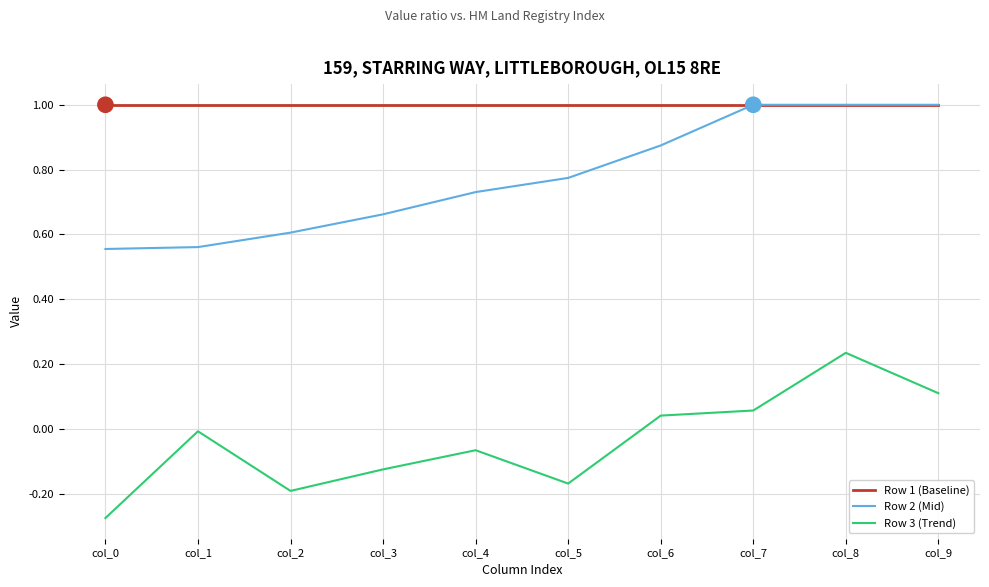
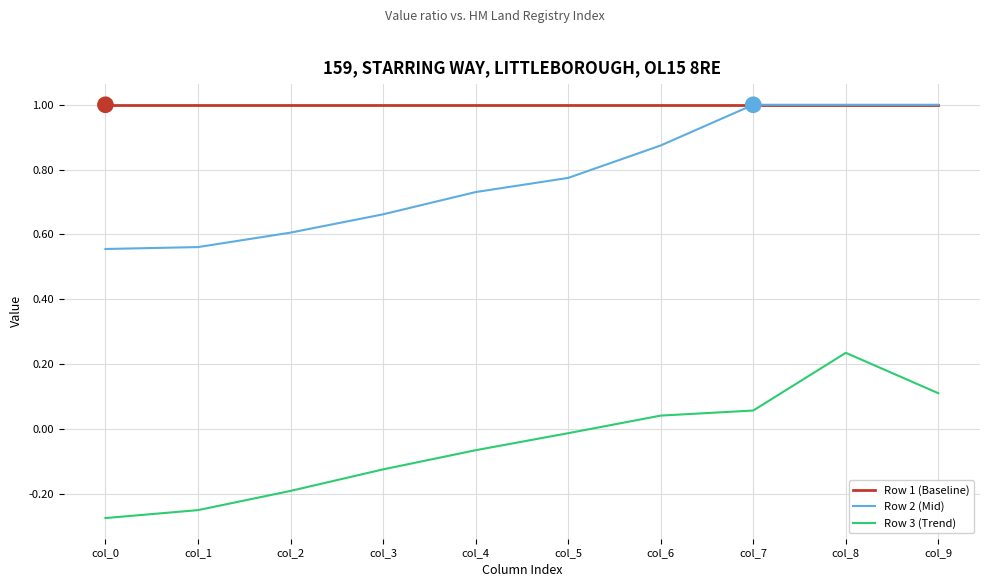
Row 3 (Trend), col_1: -0.01 -> -0.25
Row 3 (Trend), col_5: -0.17 -> -0.01
